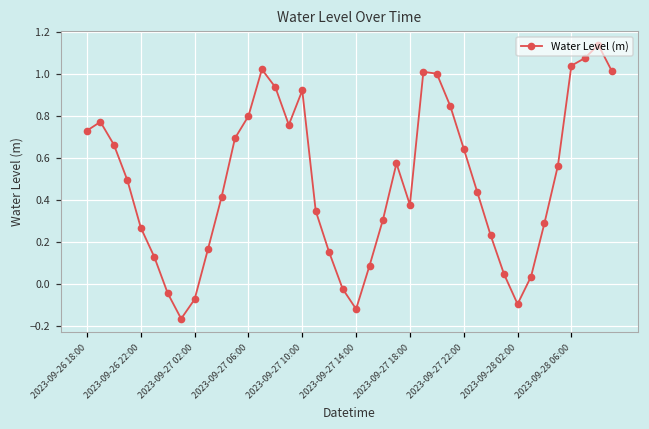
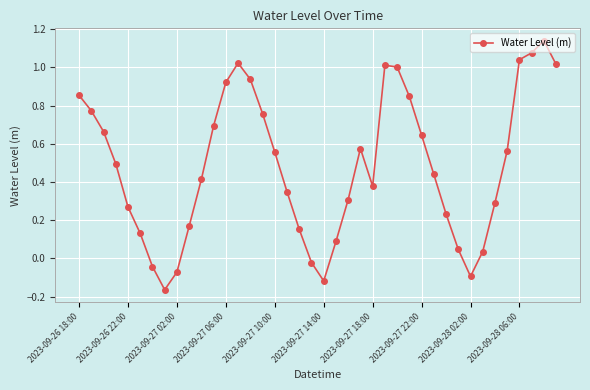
2023-09-26 18:00: 0.73 -> 0.85
2023-09-27 06:00: 0.80 -> 0.92
2023-09-27 10:00: 0.92 -> 0.56
